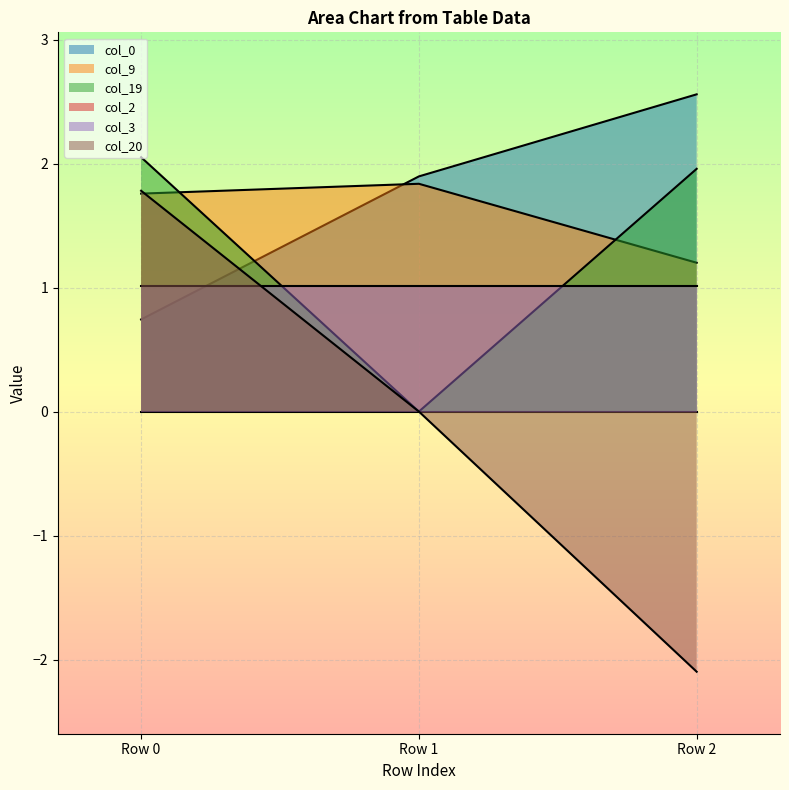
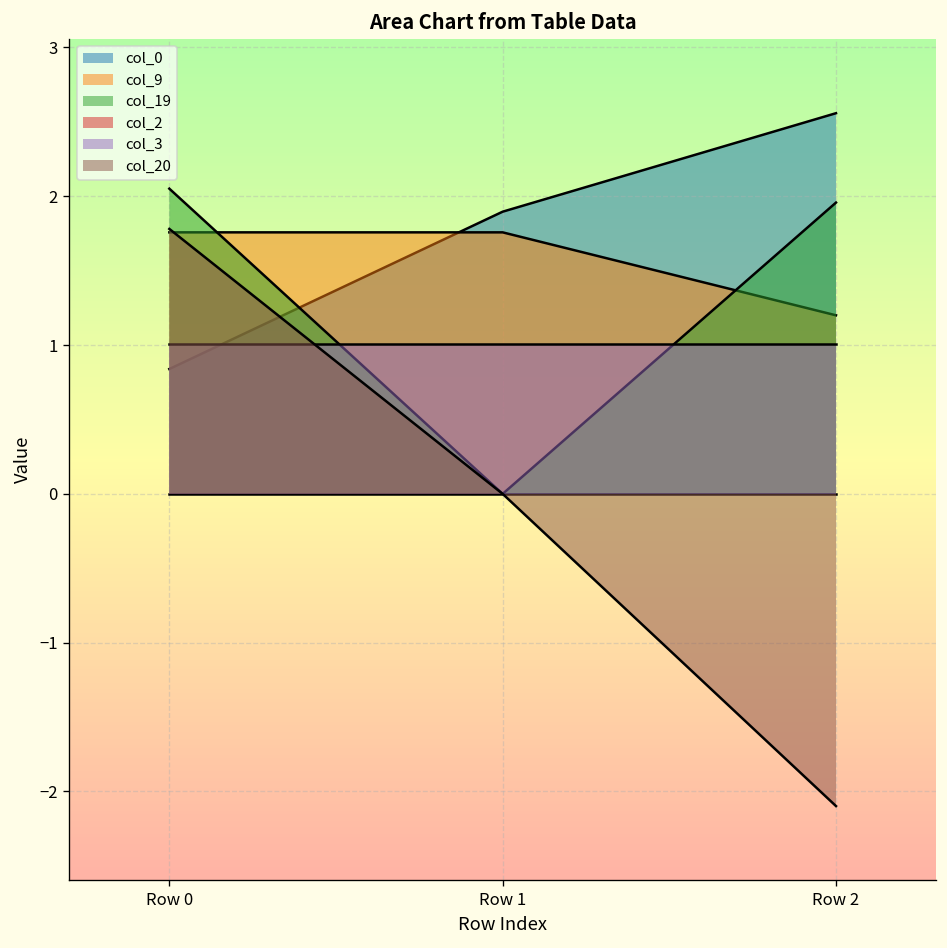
col_0, Row 0: 0.74 -> 0.84
col_9, Row 1: 1.84 -> 1.76
